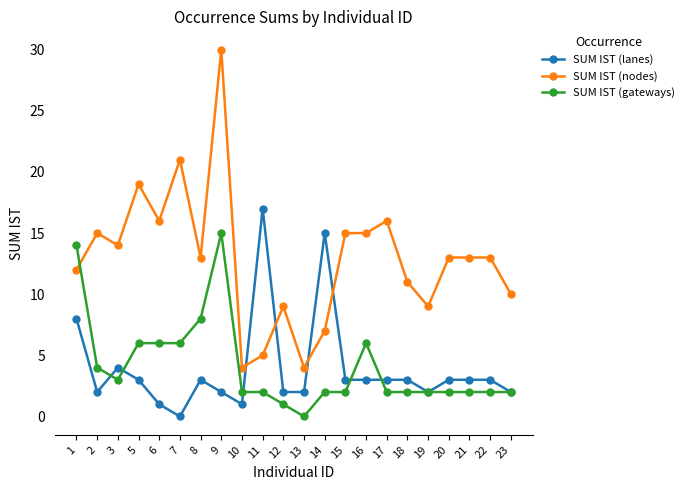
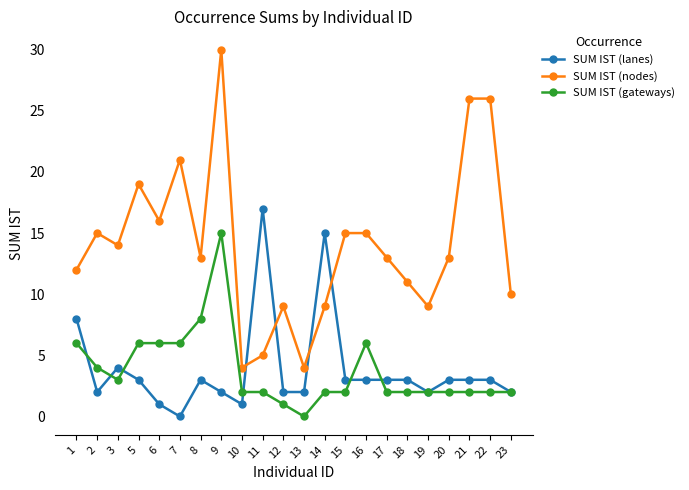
SUM IST (gateways), 1: 14 -> 6
SUM IST (nodes), 14: 7 -> 9
SUM IST (nodes), 17: 16 -> 13
SUM IST (nodes), 21: 13 -> 26
SUM IST (nodes), 22: 13 -> 26
